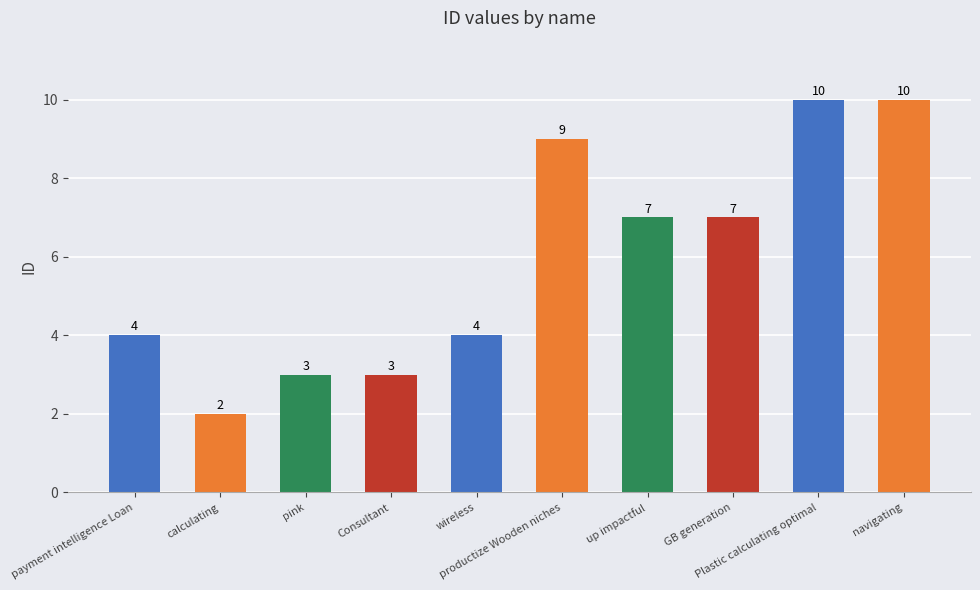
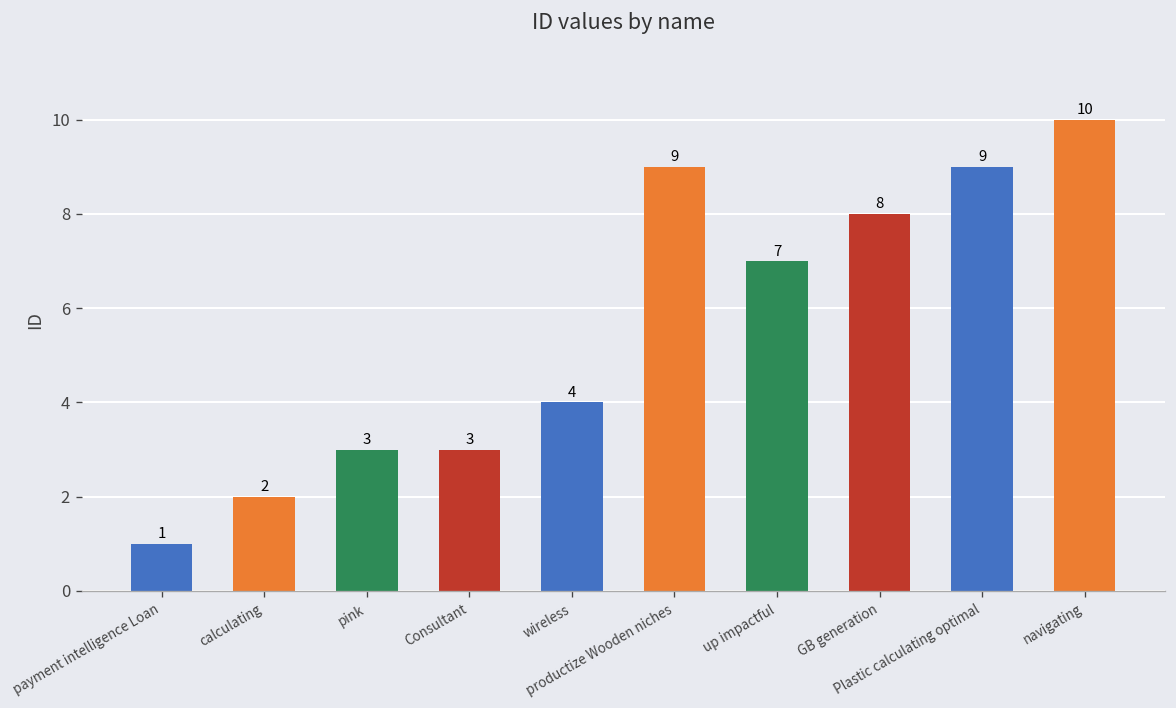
payment intelligence Loan: 4 -> 1
GB generation: 7 -> 8
Plastic calculating optimal: 10 -> 9
